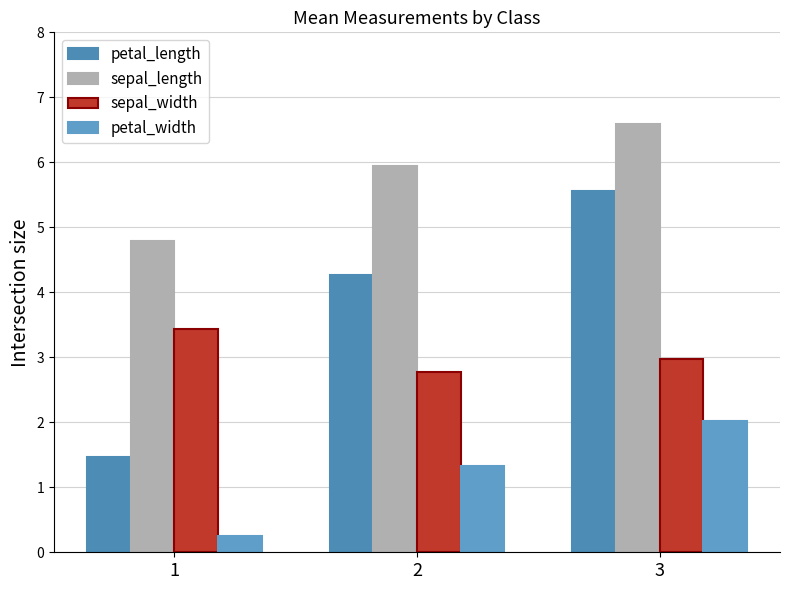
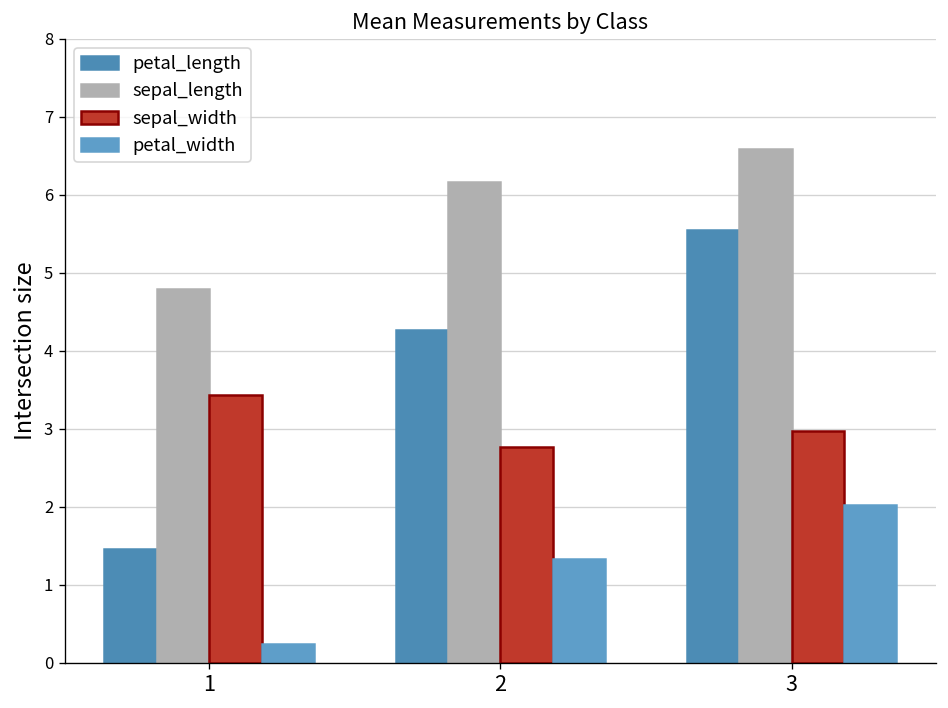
sepal_length, 2: 5.9 -> 6.2
